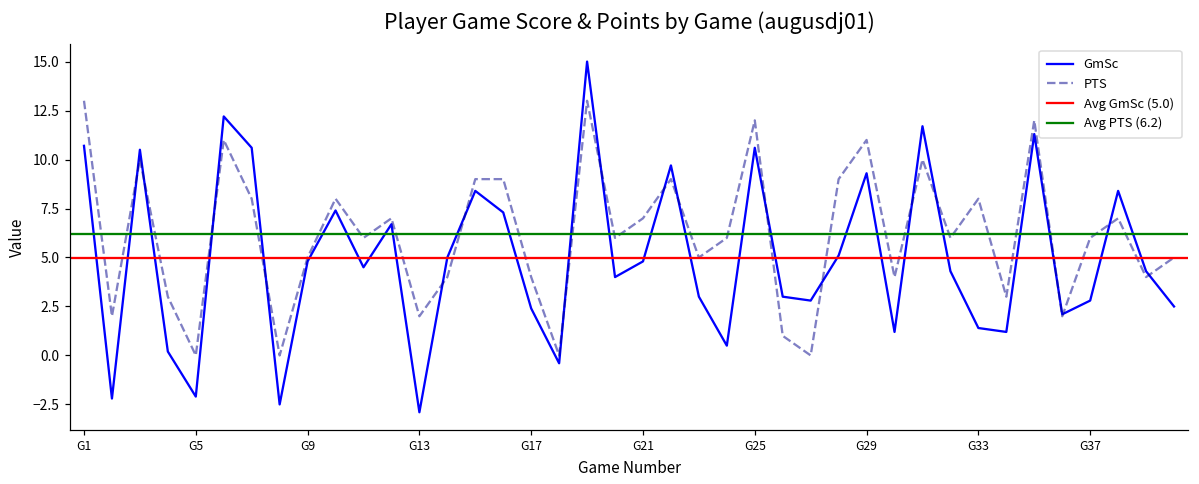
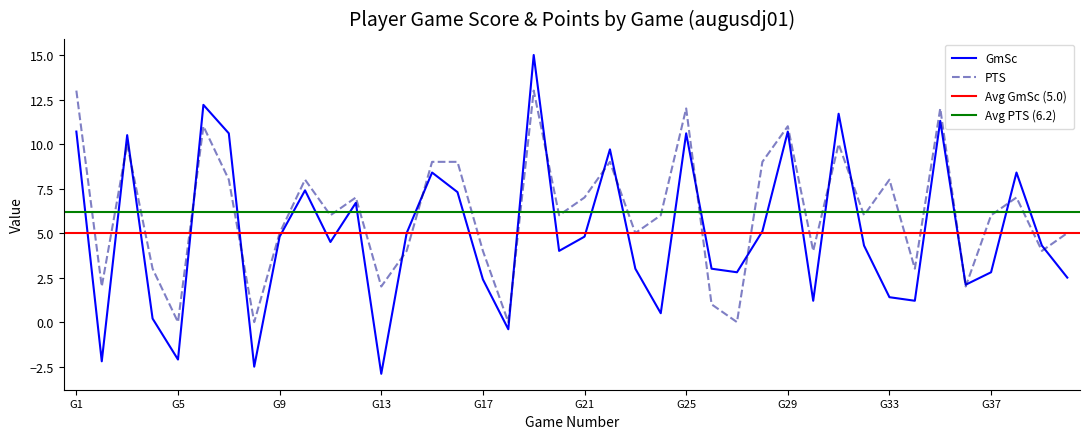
GmSc, G29: 9.3 -> 10.7
